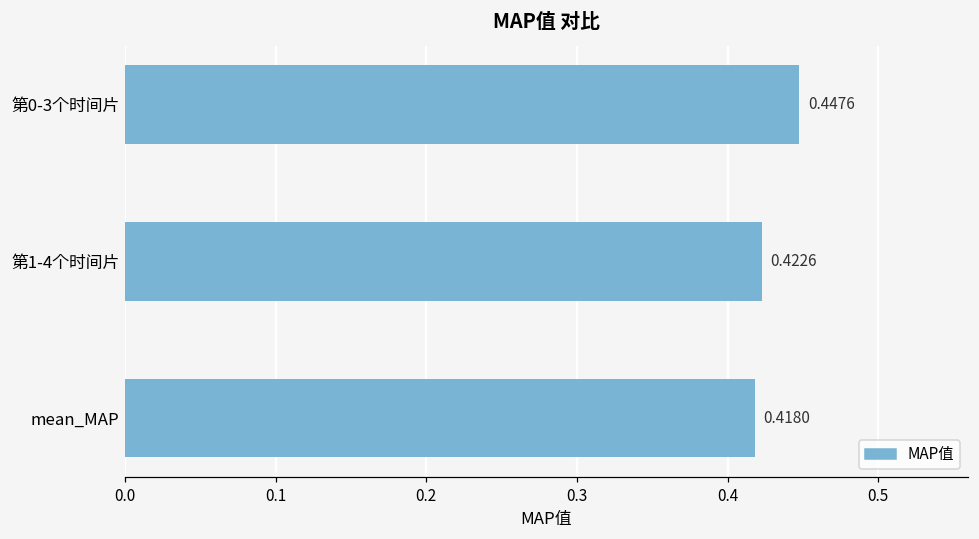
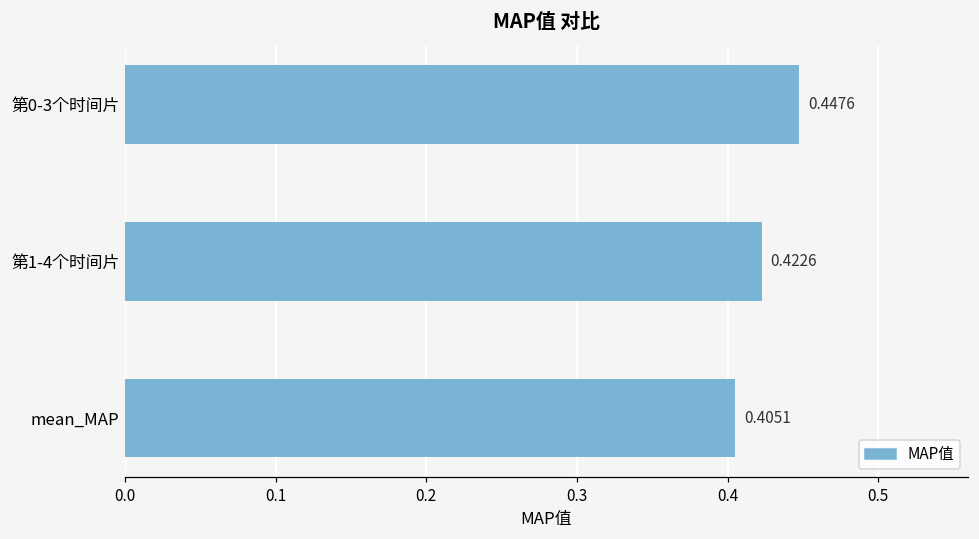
mean_MAP: 0.4180 -> 0.4051
